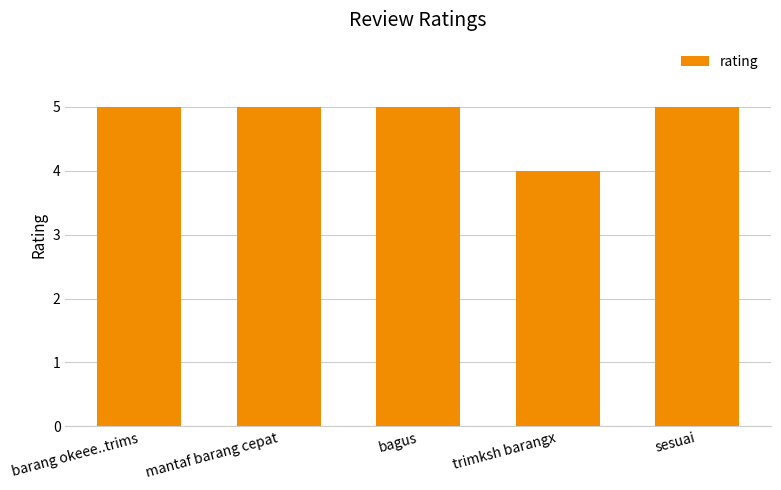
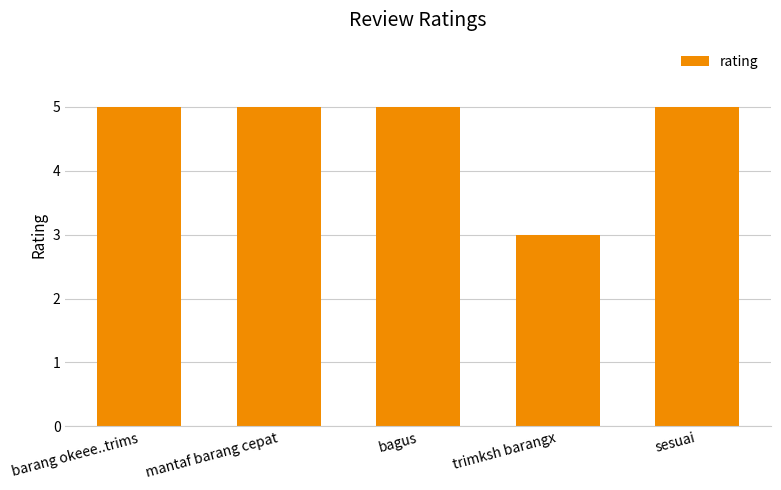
trimksh barangx: 4 -> 3
